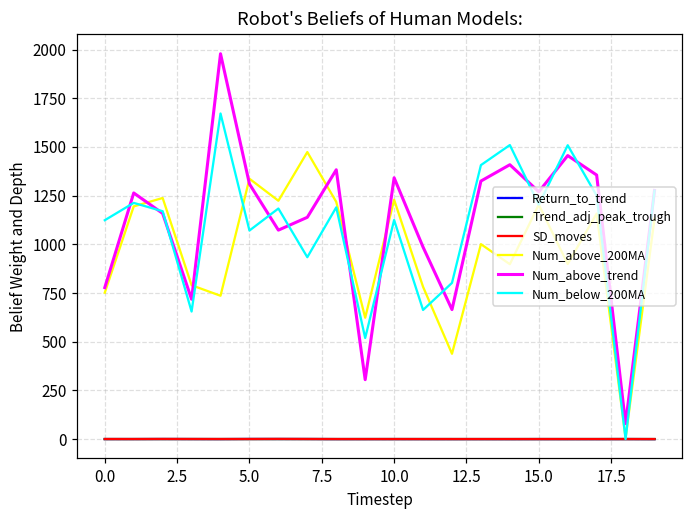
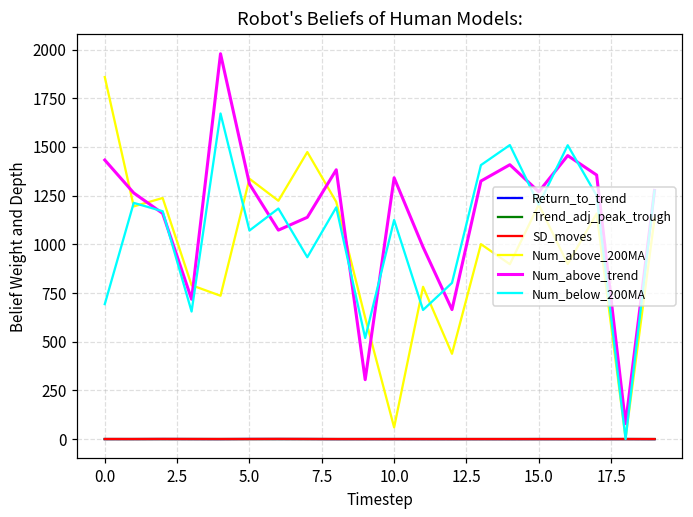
Num_above_200MA, 0.0: 750 -> 1860
Num_above_trend, 0.0: 780 -> 1430
Num_below_200MA, 0.0: 1120 -> 690
Num_above_200MA, 10.0: 1230 -> 60
